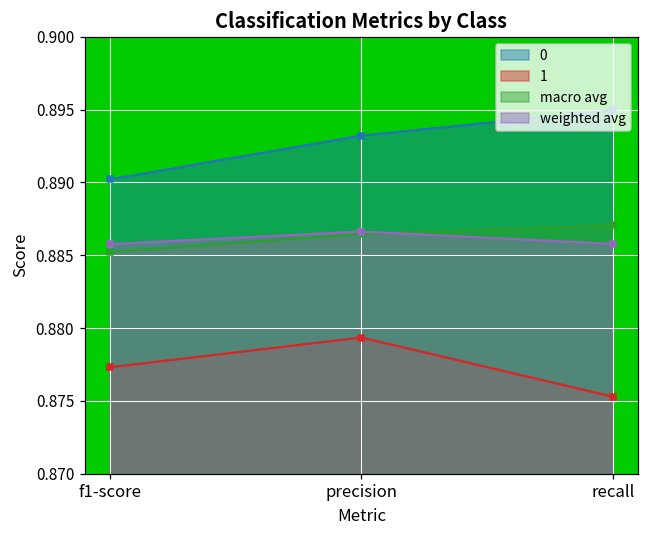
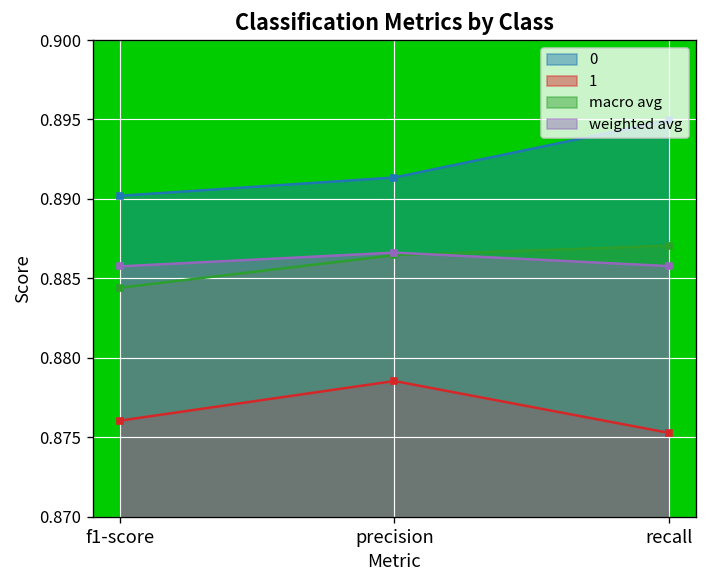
1, f1-score: 0.8773 -> 0.8761
macro avg, f1-score: 0.8852 -> 0.8844
0, precision: 0.8932 -> 0.8913
1, precision: 0.8794 -> 0.8785
